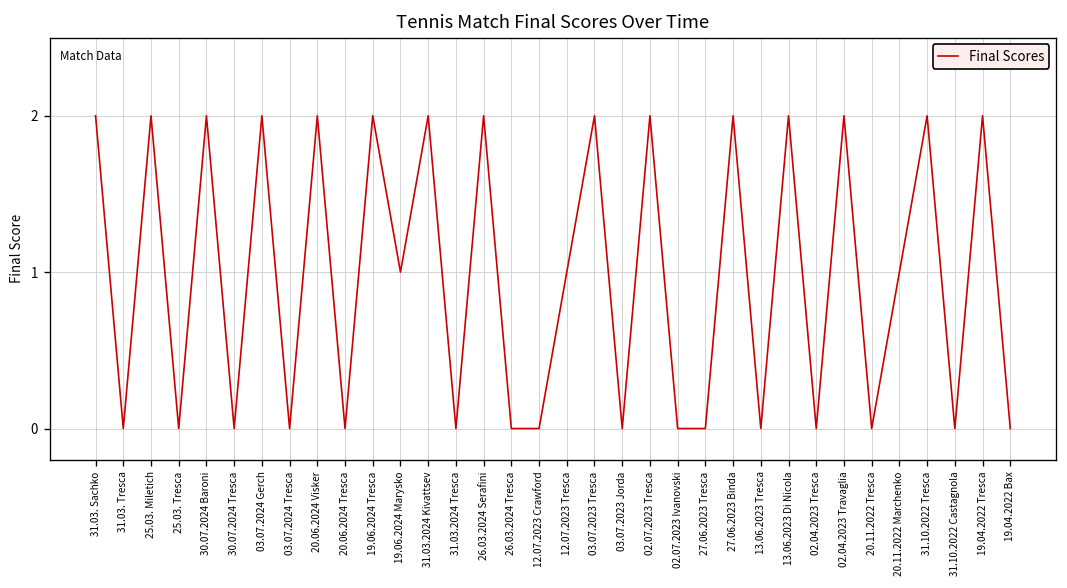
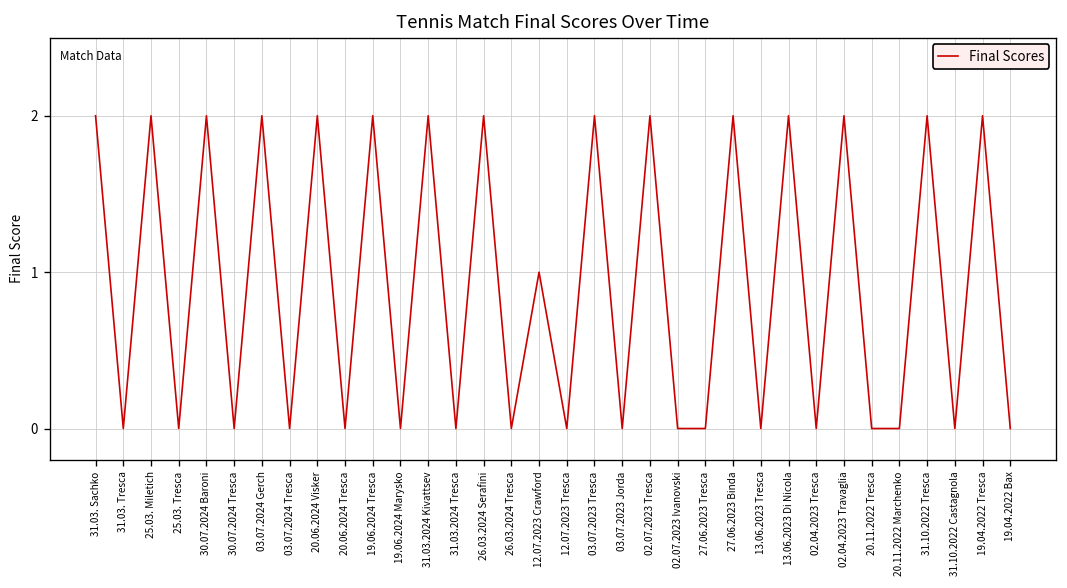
19.06.2024 Marysko: 1 -> 0
12.07.2023 Crawford: 0 -> 1
12.07.2023 Tresca: 1 -> 0
20.11.2022 Marchenko: 1 -> 0
